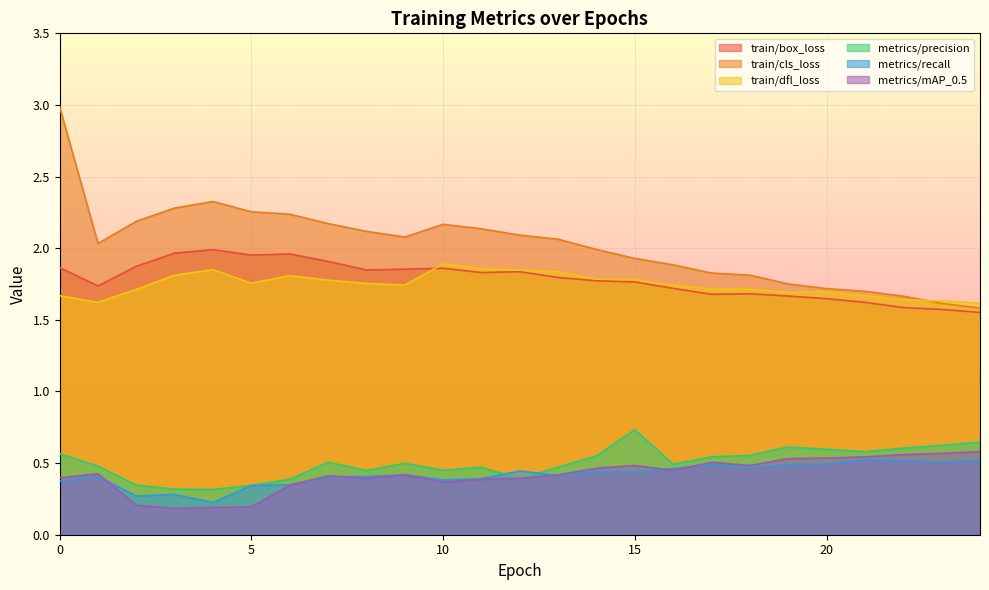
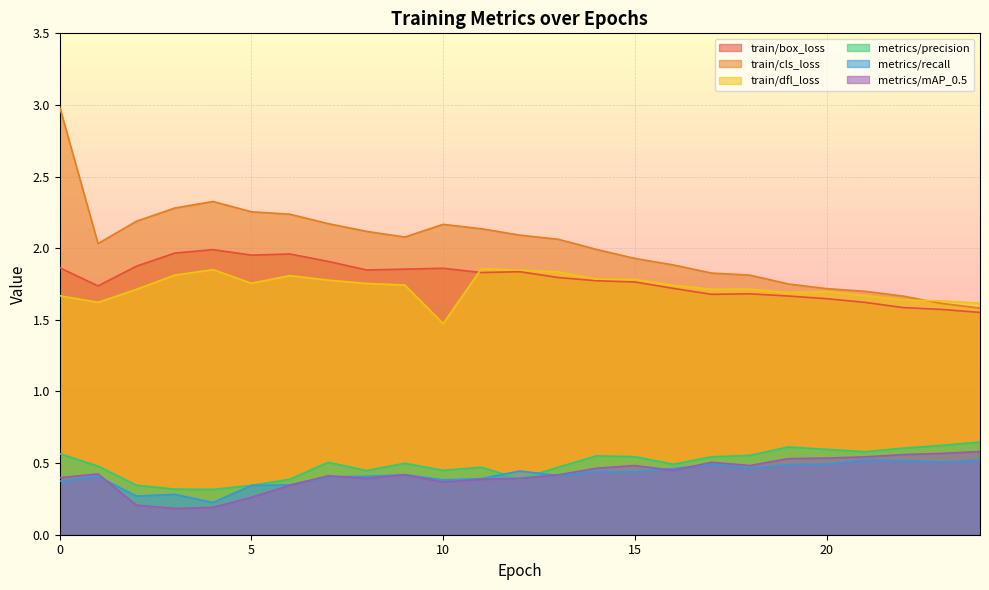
metrics/mAP_0.5, 5: 0.19 -> 0.26
train/dfl_loss, 10: 1.89 -> 1.47
metrics/precision, 15: 0.73 -> 0.54
